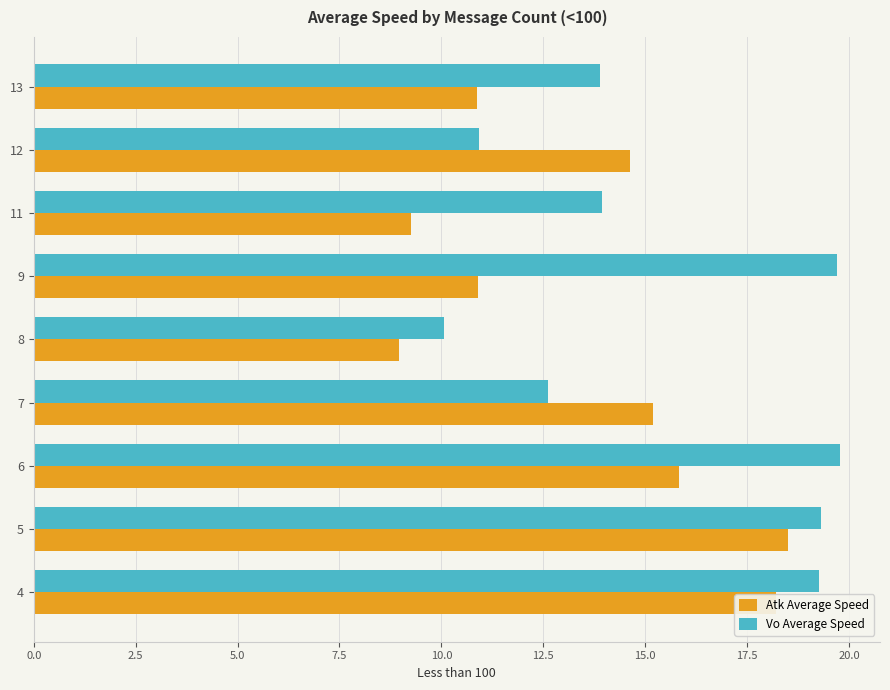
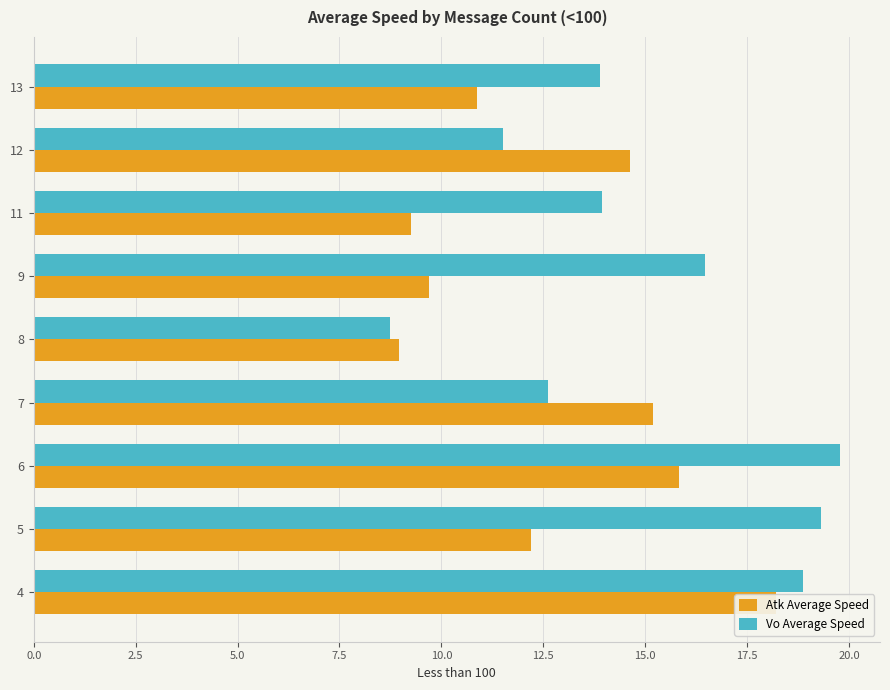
Vo Average Speed, 12: 10.9 -> 11.5
Vo Average Speed, 9: 19.7 -> 16.5
Atk Average Speed, 9: 10.9 -> 9.7
Vo Average Speed, 8: 10.1 -> 8.8
Atk Average Speed, 5: 18.5 -> 12.2
Vo Average Speed, 4: 19.3 -> 18.9
